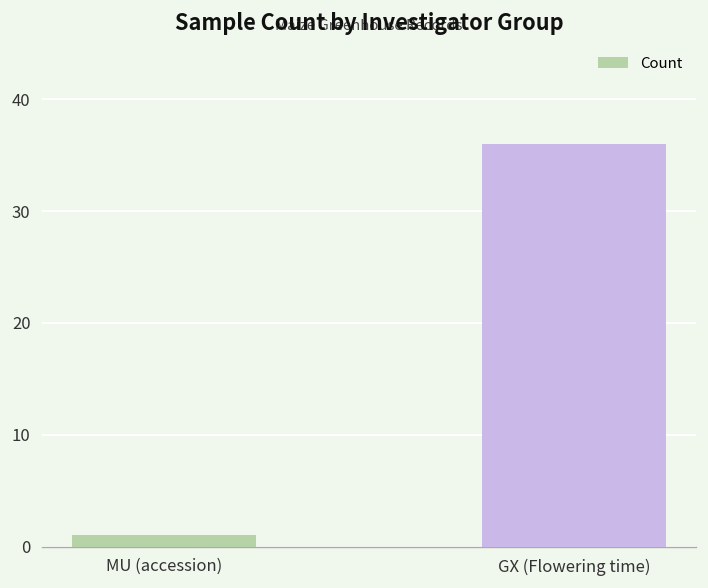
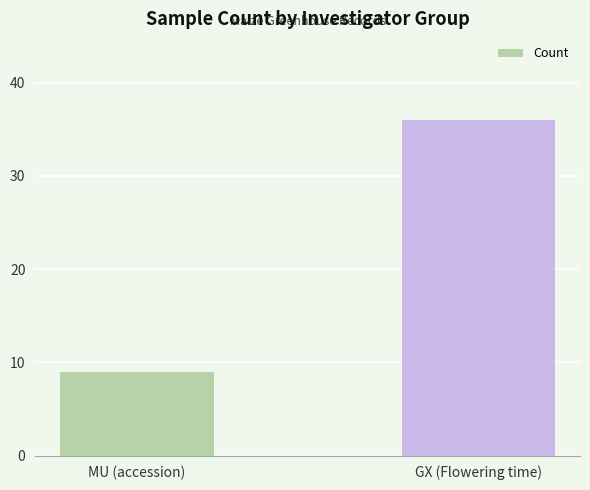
MU (accession): 1 -> 9
